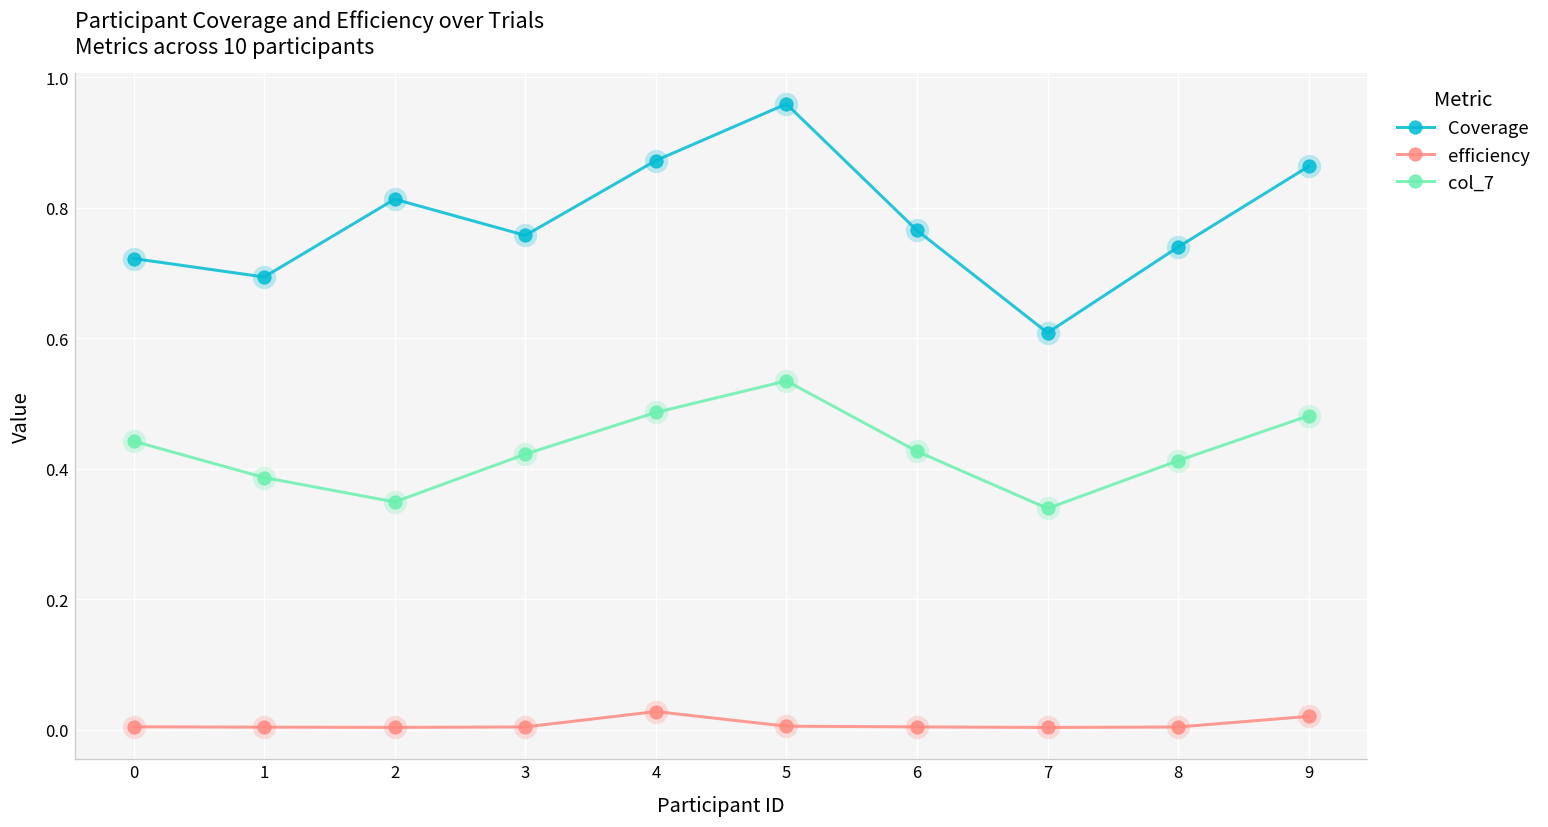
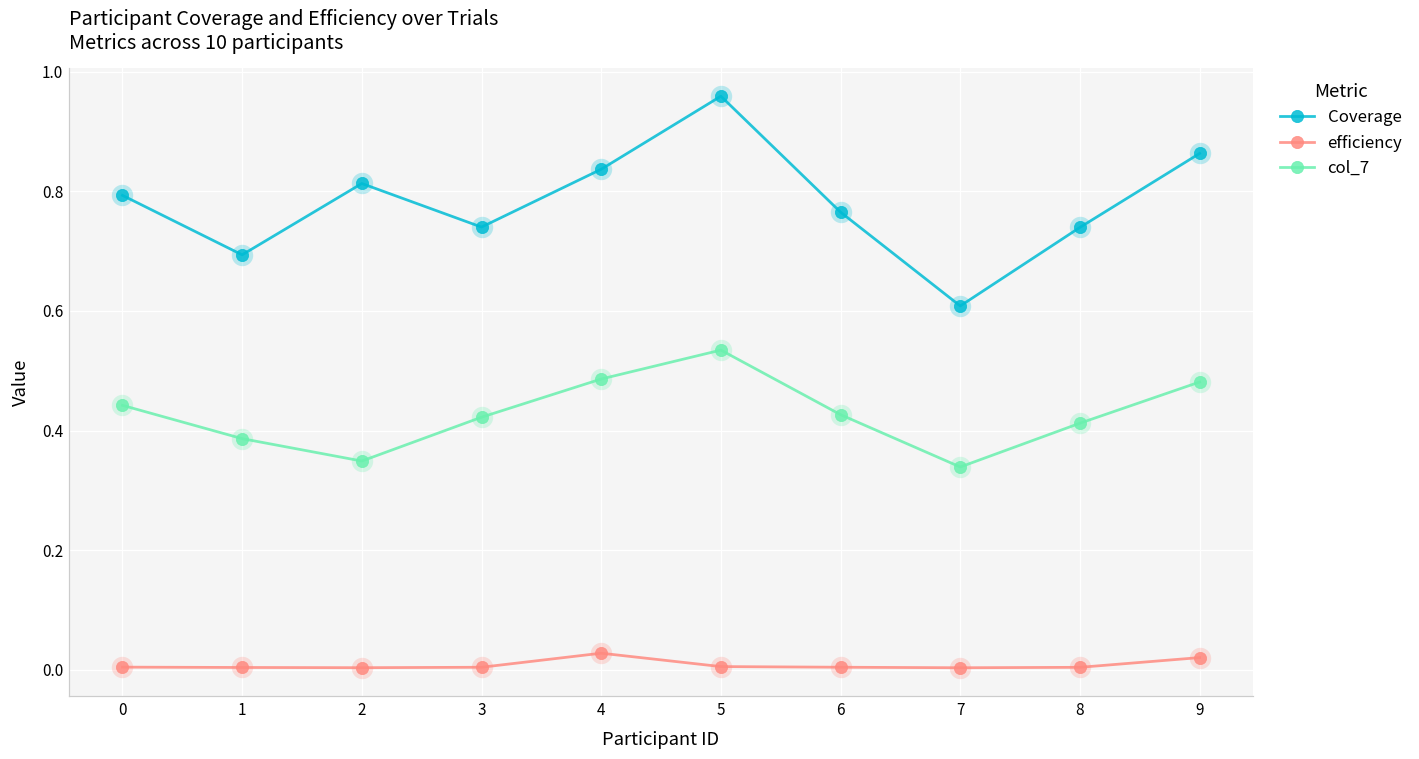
Coverage, 0: 0.72 -> 0.79
Coverage, 3: 0.76 -> 0.74
Coverage, 4: 0.87 -> 0.84
